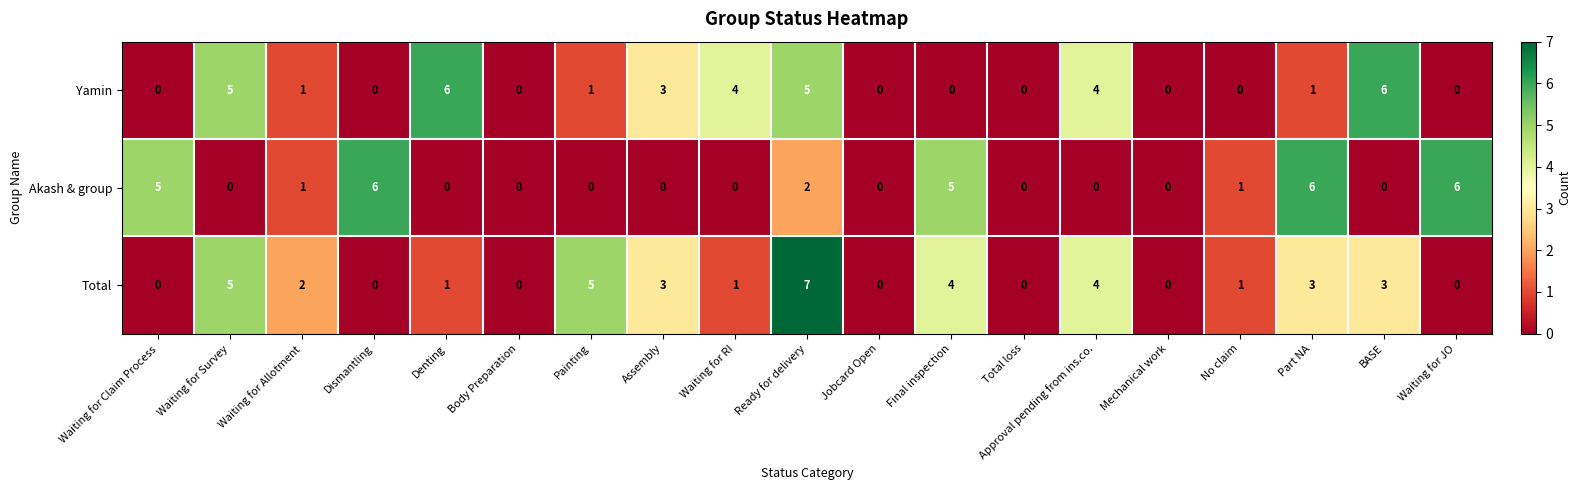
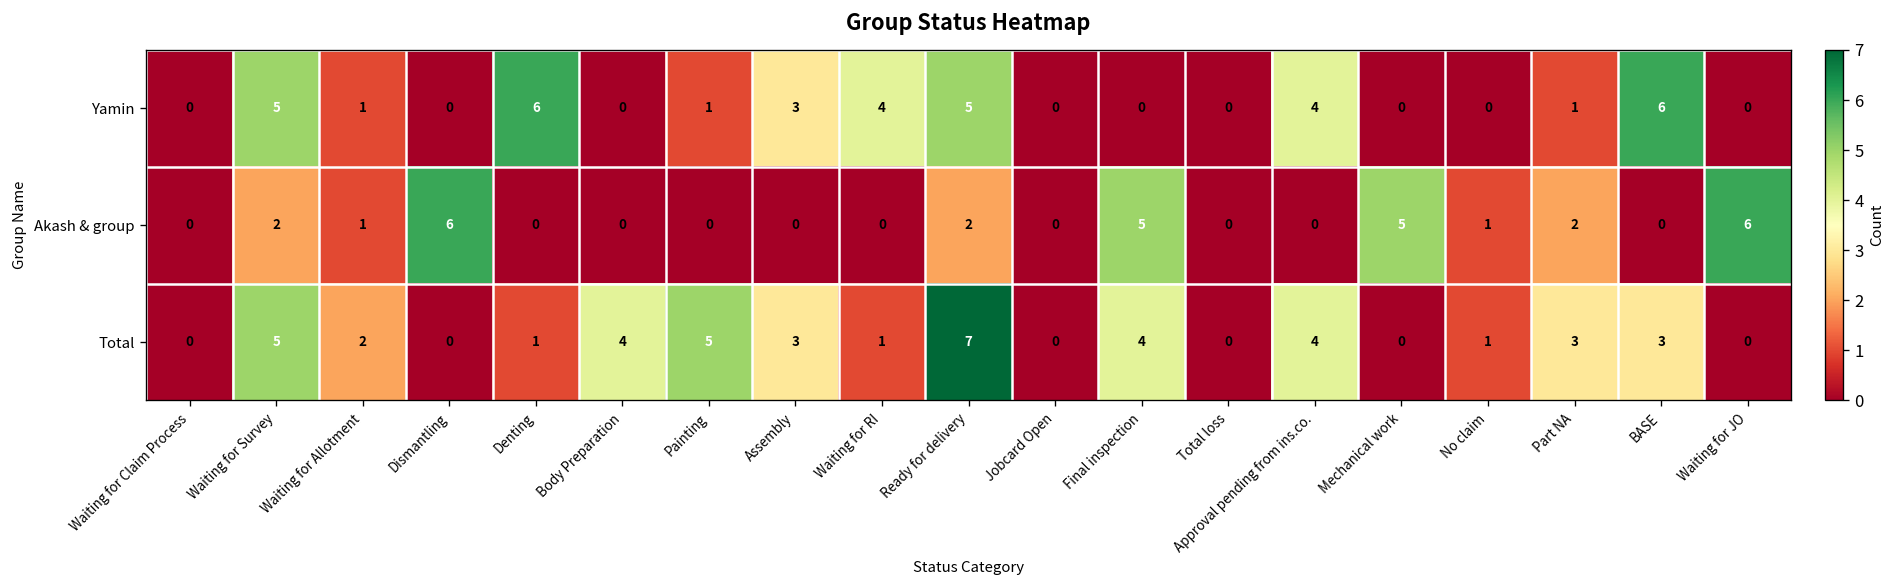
Akash & group, Waiting for Claim Process: 5 -> 0
Akash & group, Waiting for Survey: 0 -> 2
Akash & group, Mechanical work: 0 -> 5
Akash & group, Part NA: 6 -> 2
Total, Body Preparation: 0 -> 4
